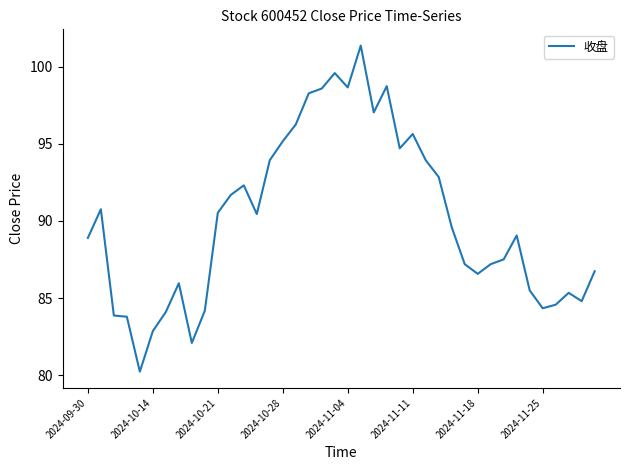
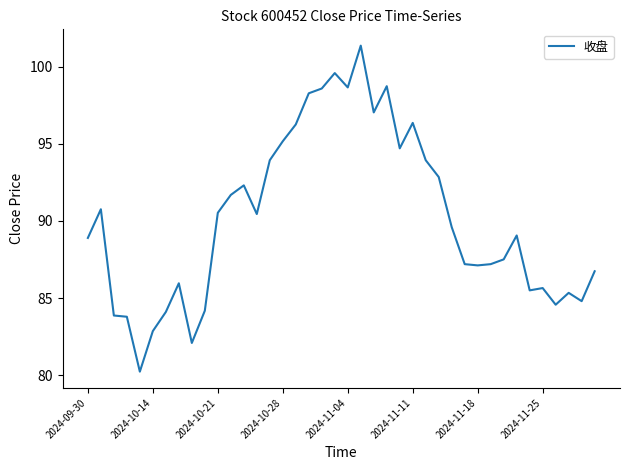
2024-11-11: 95.6 -> 96.4
2024-11-18: 86.6 -> 87.1
2024-11-25: 84.3 -> 85.7
